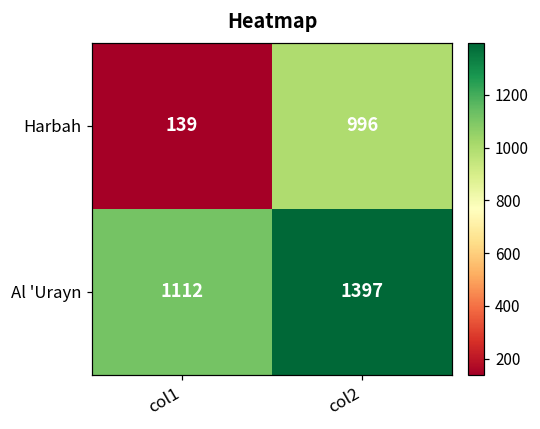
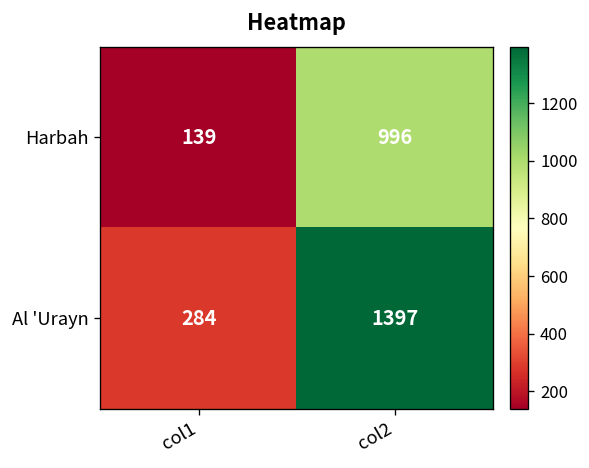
Al 'Urayn, col1: 1112 -> 284
